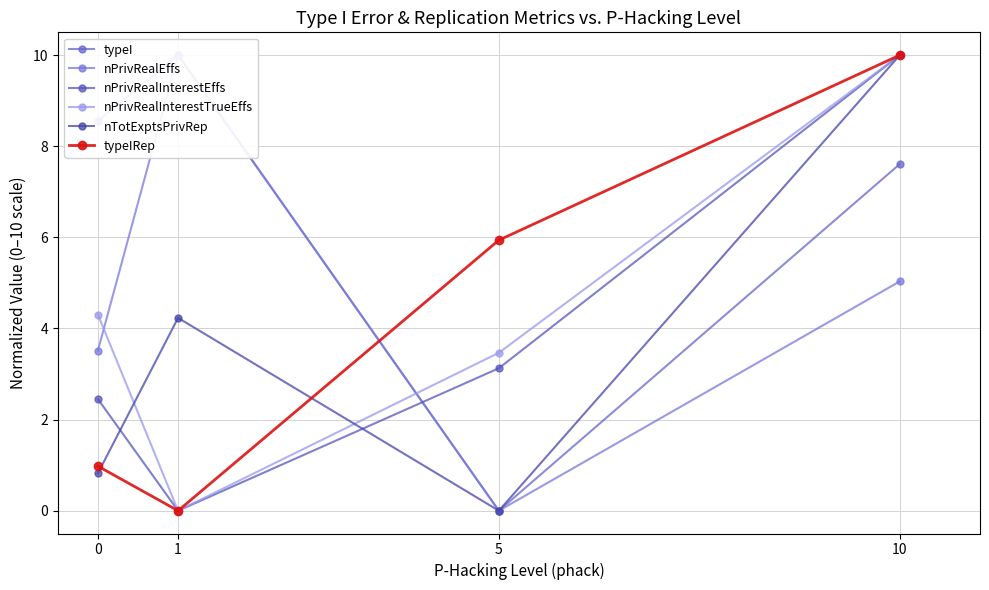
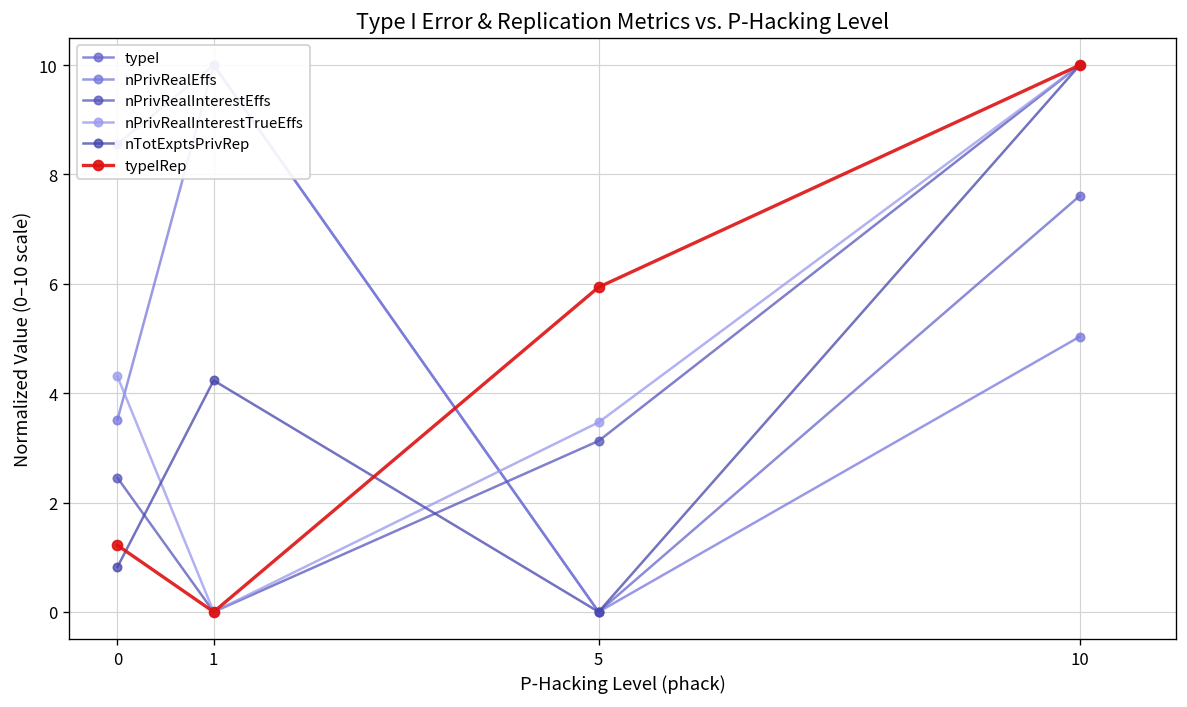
typeIRep, 0: 1.0 -> 1.2
